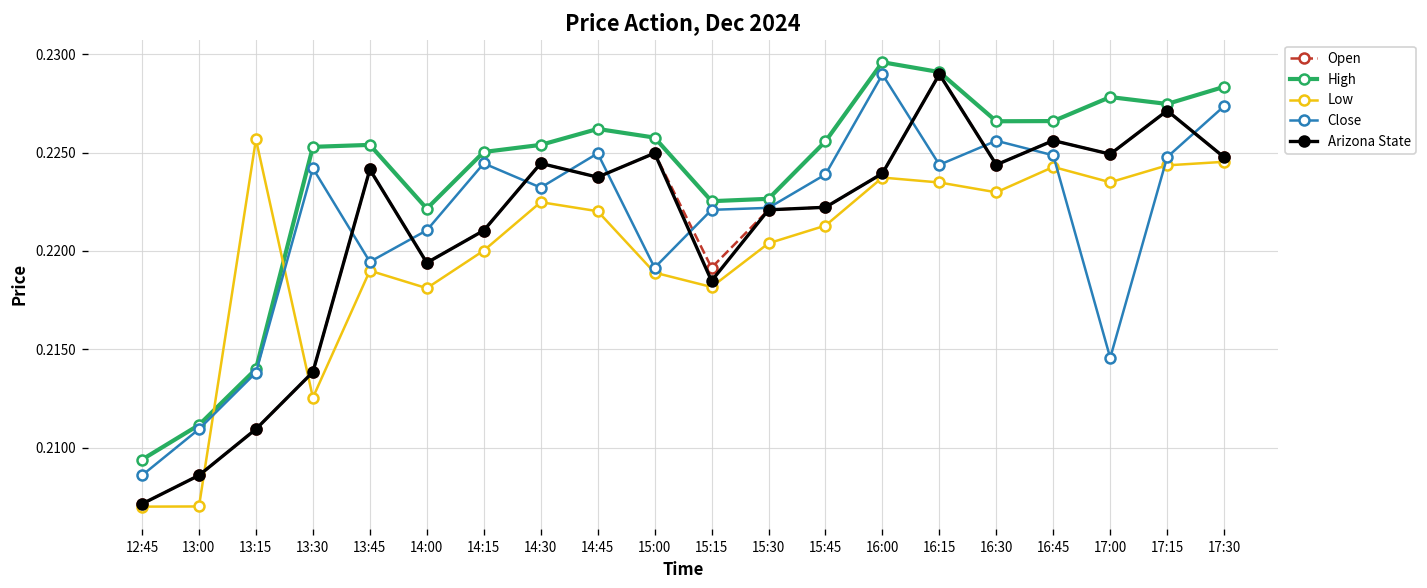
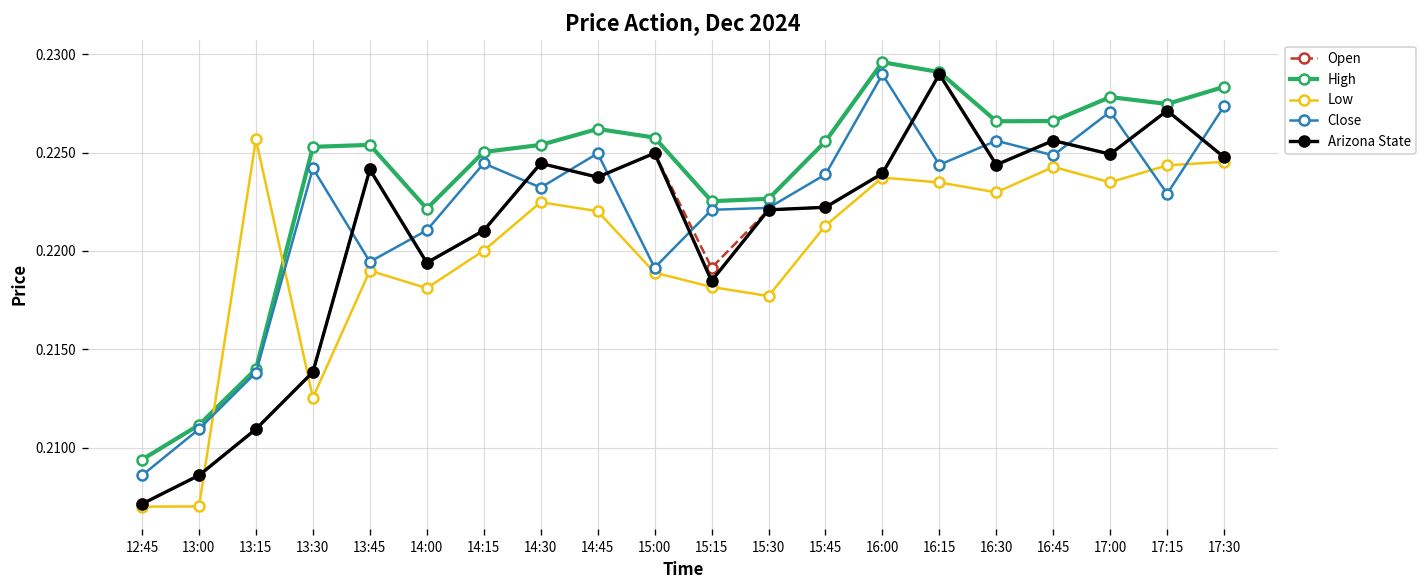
Low, 15:30: 0.2204 -> 0.2177
Close, 17:00: 0.2146 -> 0.2271
Close, 17:15: 0.2248 -> 0.2229
